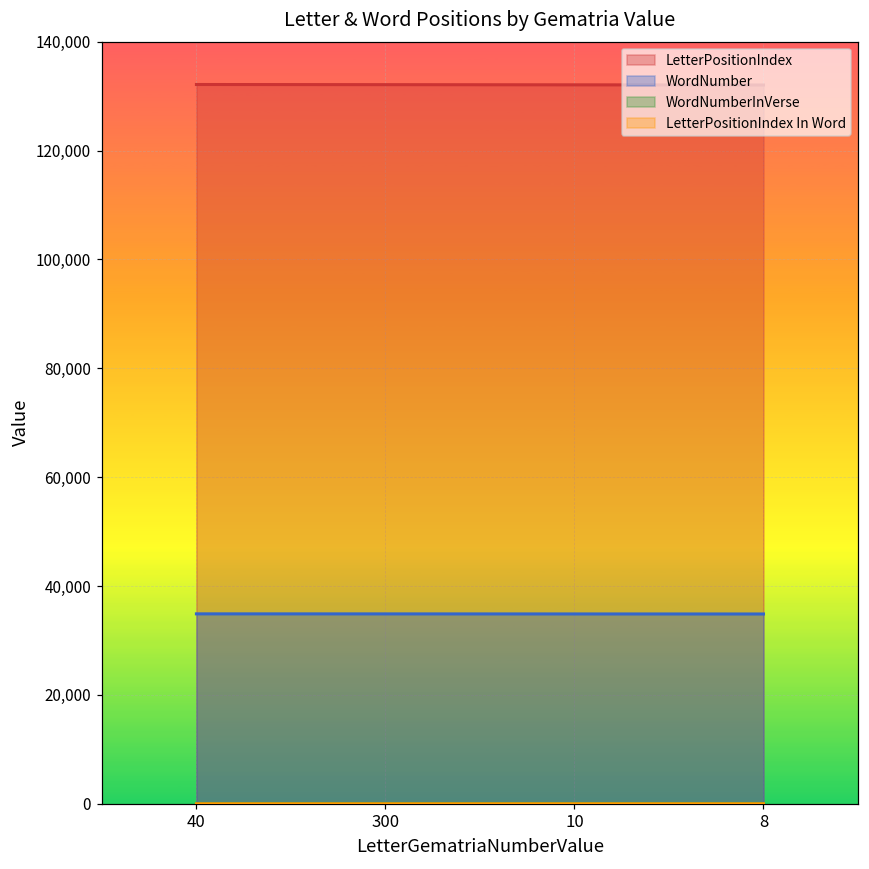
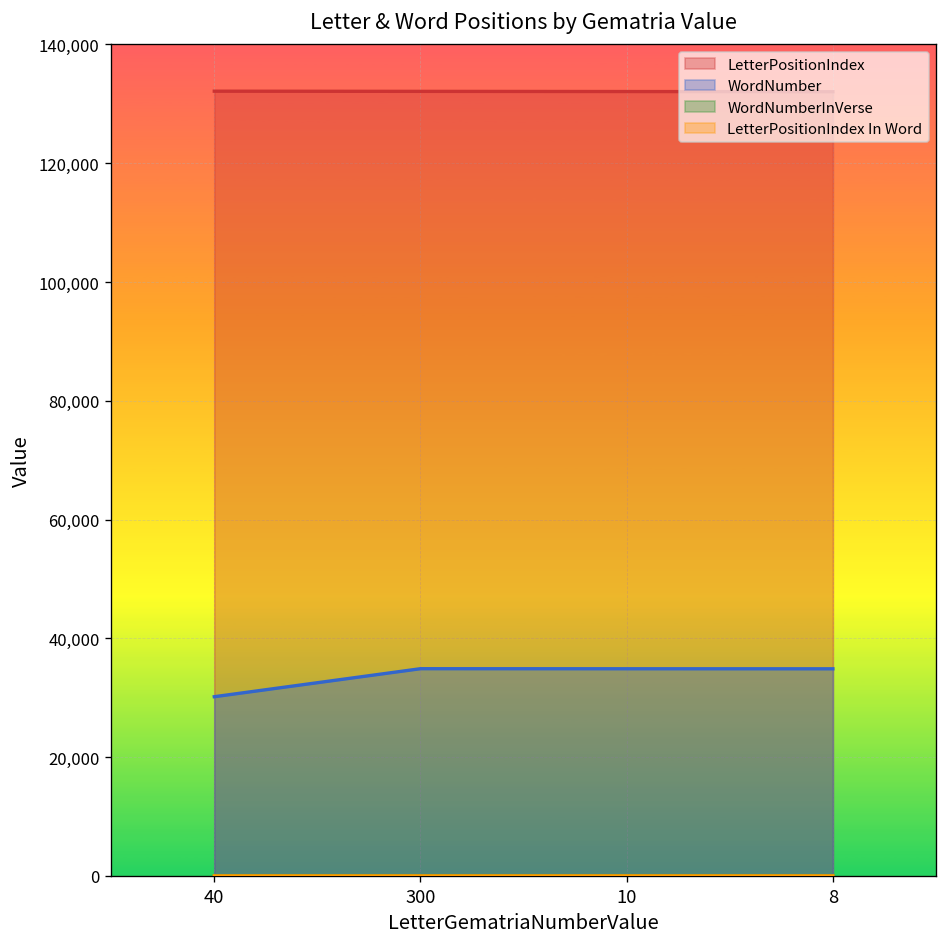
WordNumber, 40: 35,000 -> 30,000
